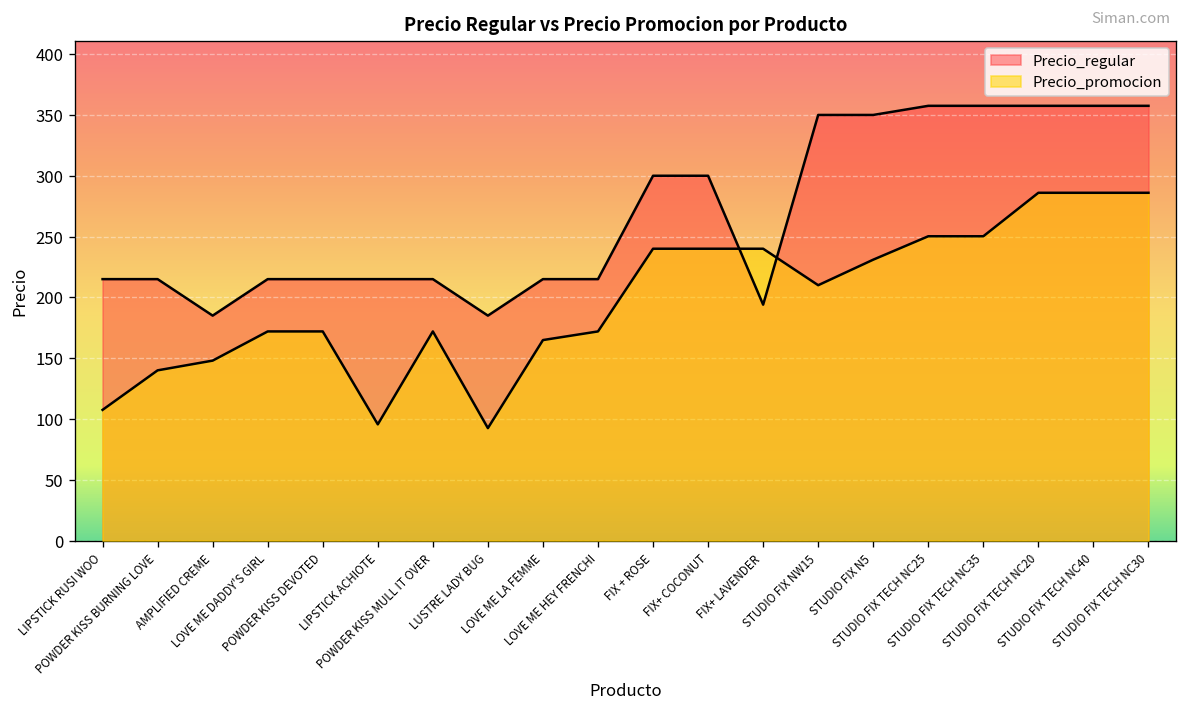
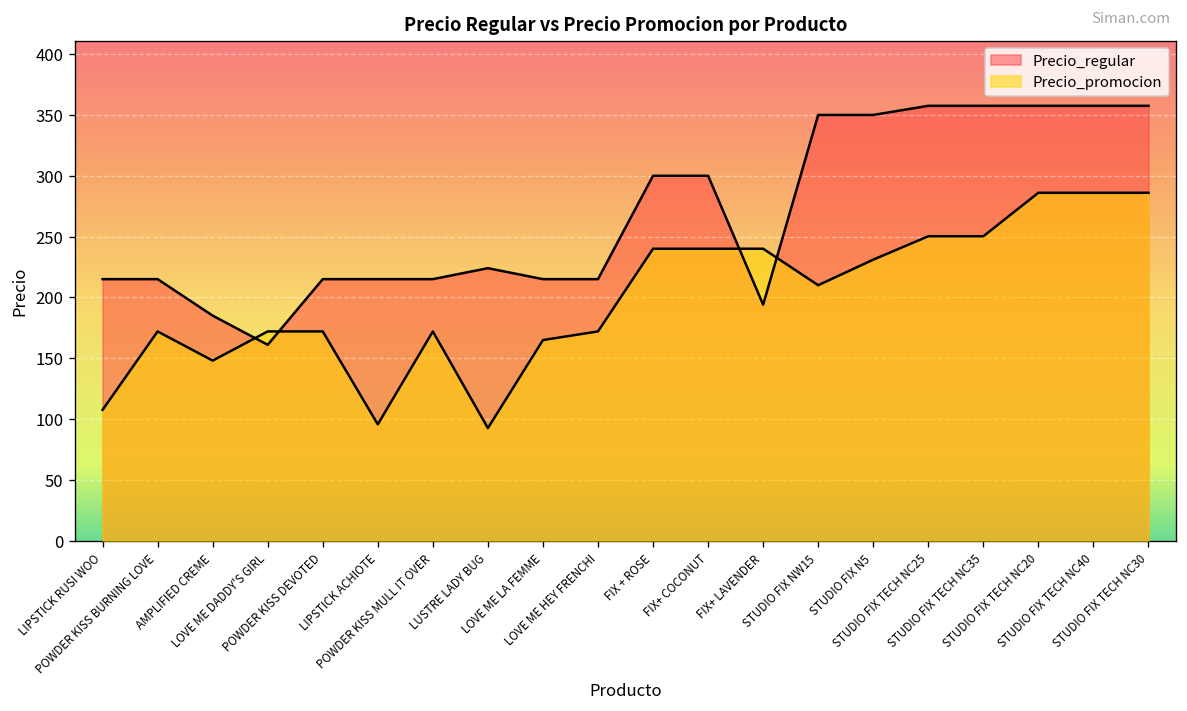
Precio_promocion, POWDER KISS BURNING LOVE: 140 -> 172
Precio_regular, LOVE ME DADDY'S GIRL: 215 -> 161
Precio_regular, LUSTRE LADY BUG: 185 -> 224
